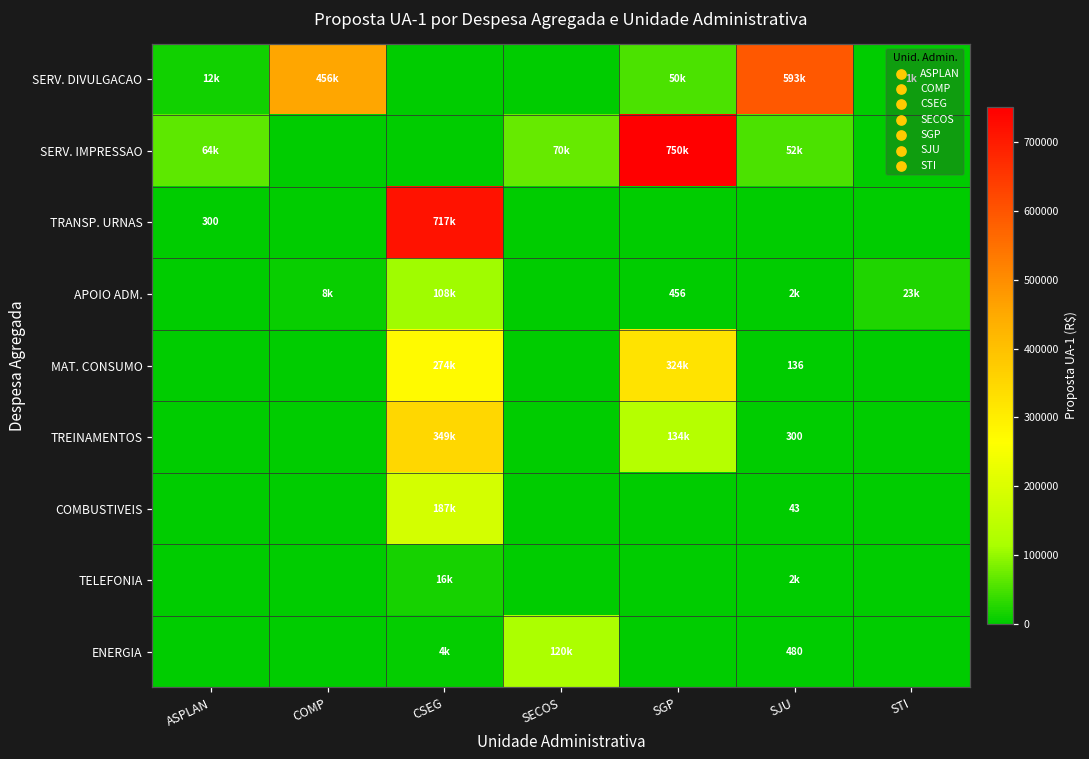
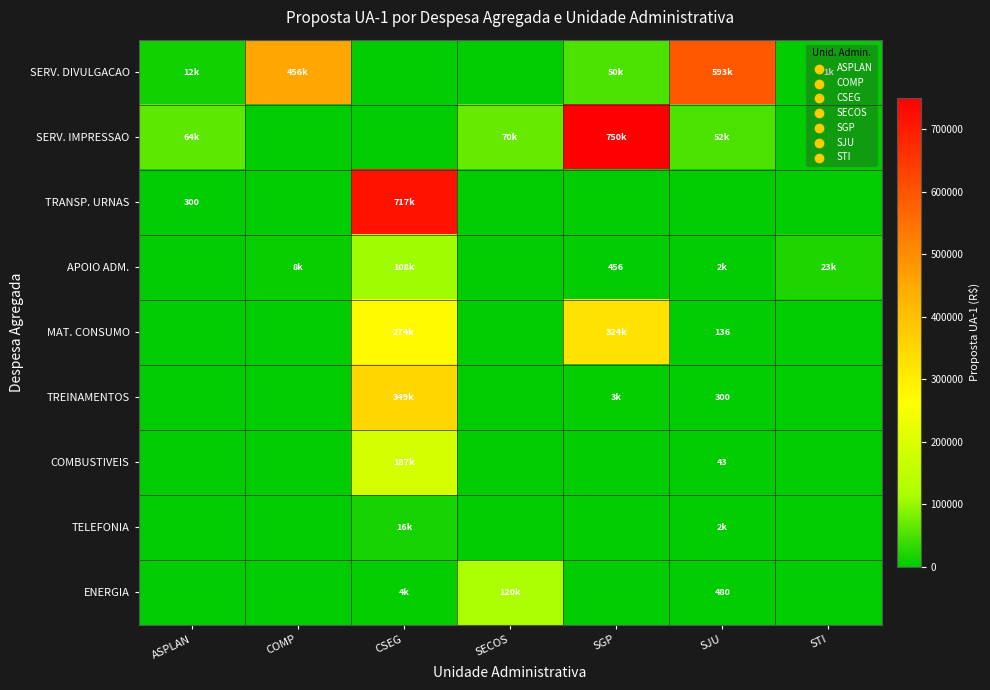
TREINAMENTOS, SGP: 134k -> 3k
